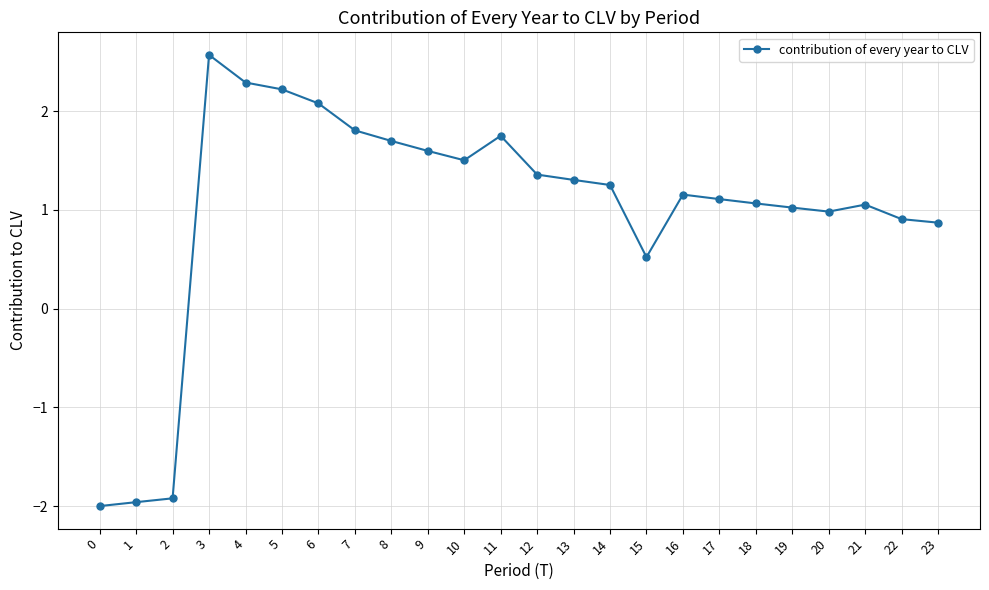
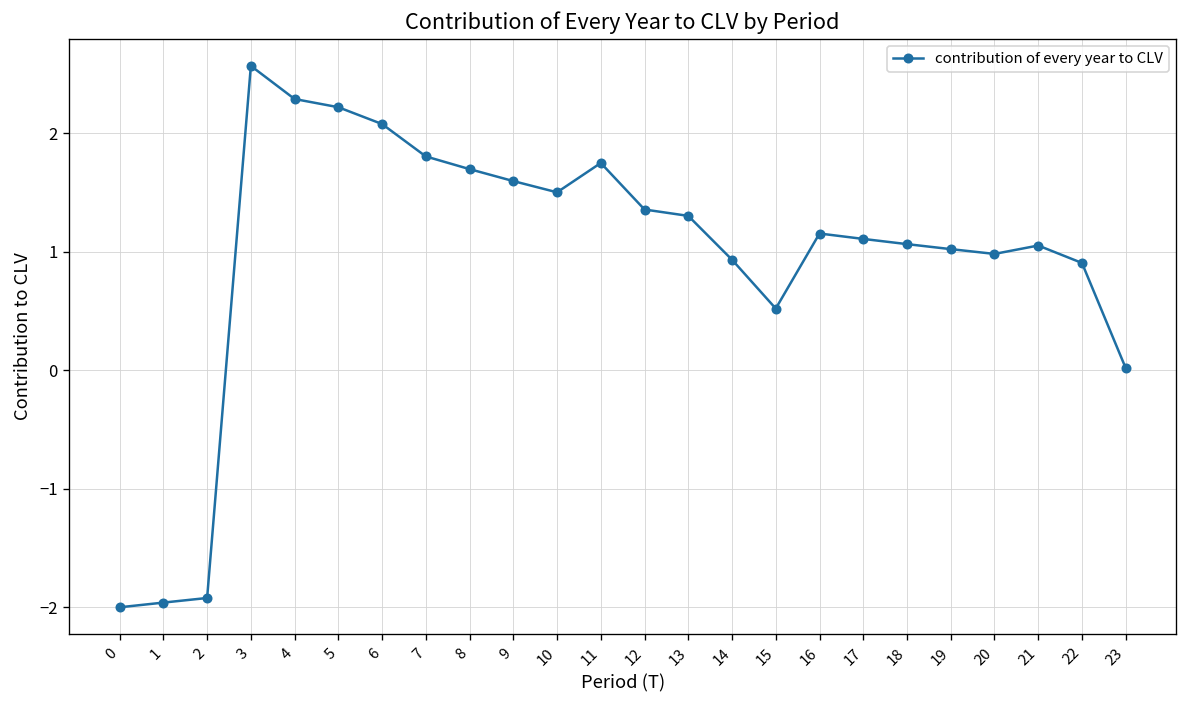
14: 1.3 -> 0.9
23: 0.9 -> 0.0
